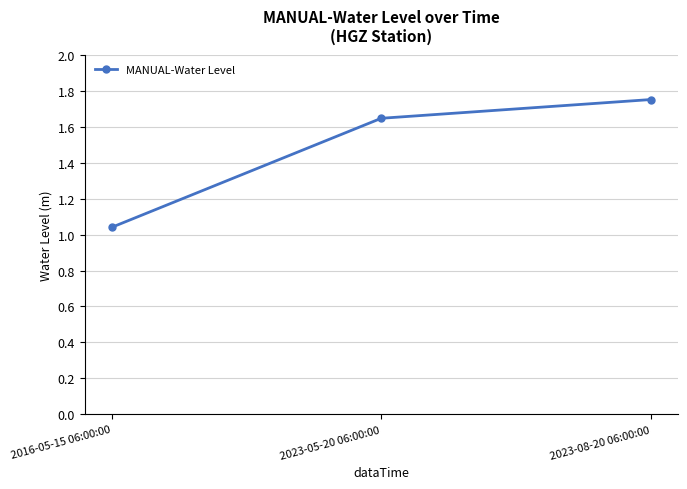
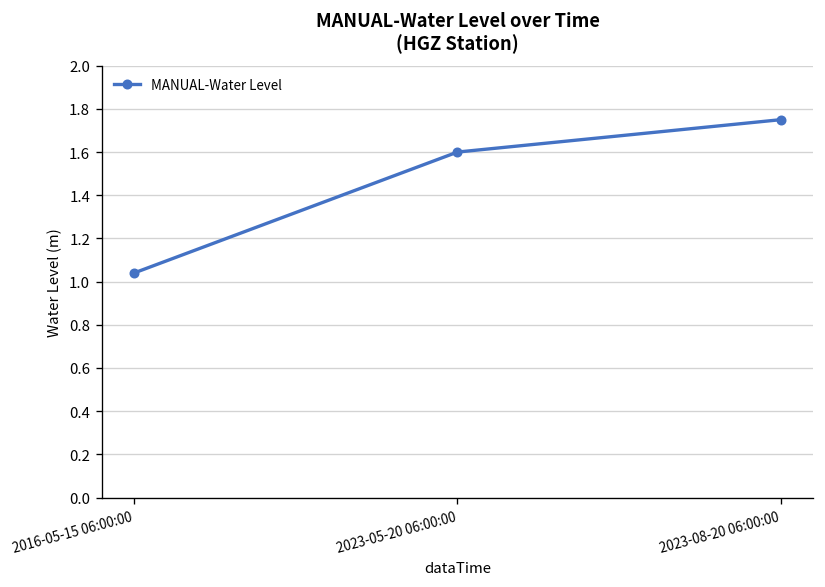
2023-05-20 06:00:00: 1.65 -> 1.60
